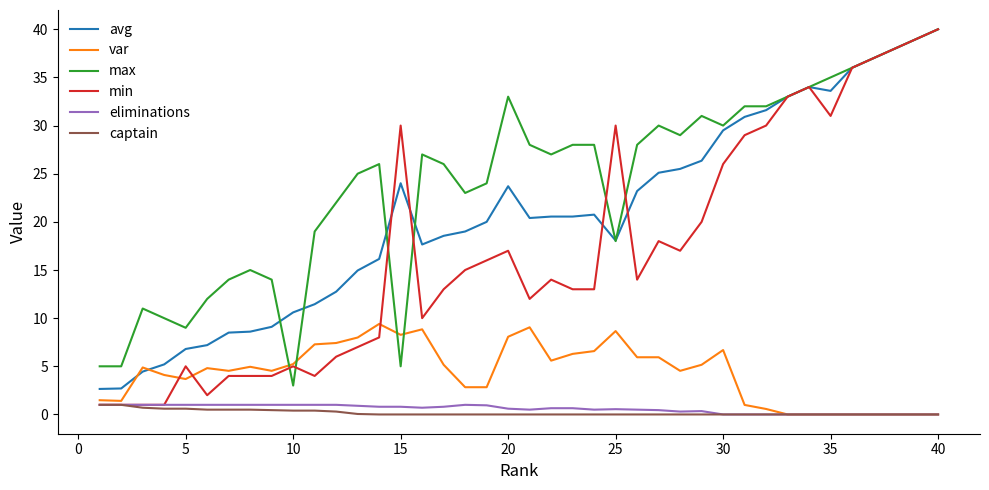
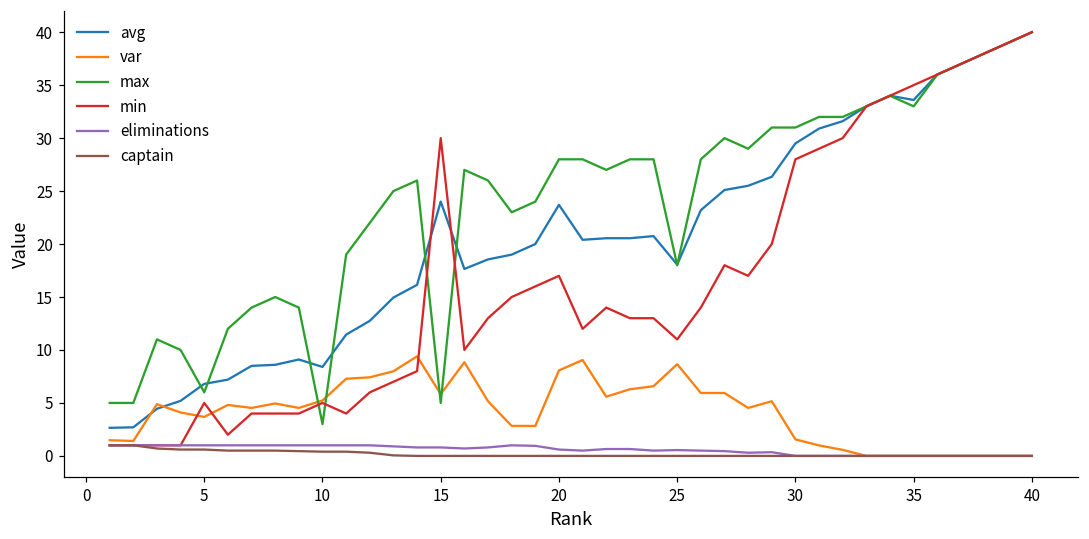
max, 5: 9 -> 6
avg, 10: 11 -> 8
var, 15: 8 -> 6
max, 20: 33 -> 28
min, 25: 30 -> 11
var, 30: 7 -> 2
max, 30: 30 -> 31
min, 30: 26 -> 28
max, 35: 35 -> 33
min, 35: 31 -> 35
